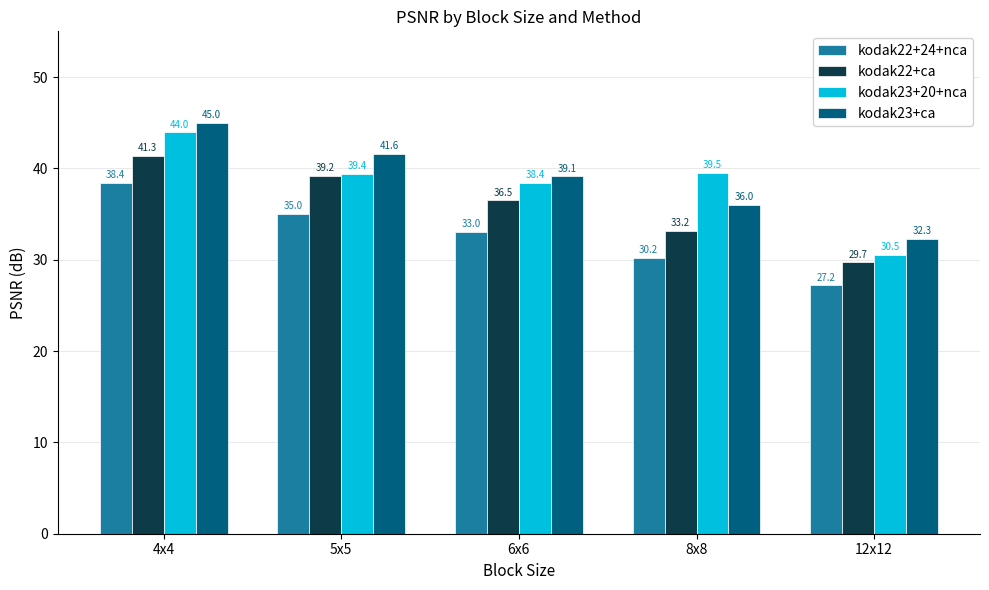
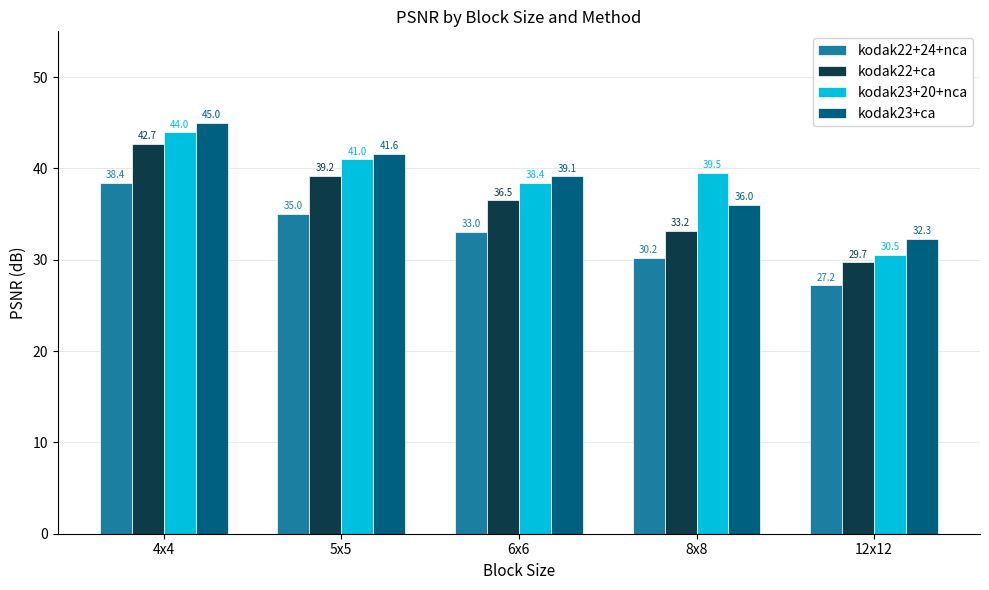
kodak22+ca, 4x4: 41.3 -> 42.7
kodak23+20+nca, 5x5: 39.4 -> 41.0
